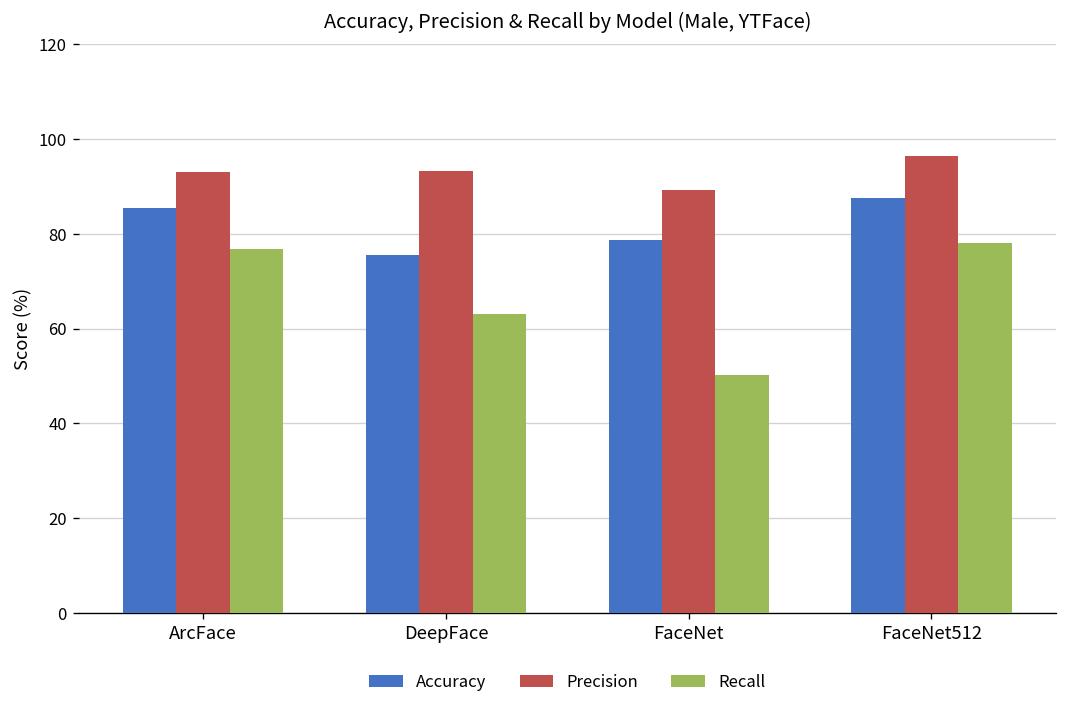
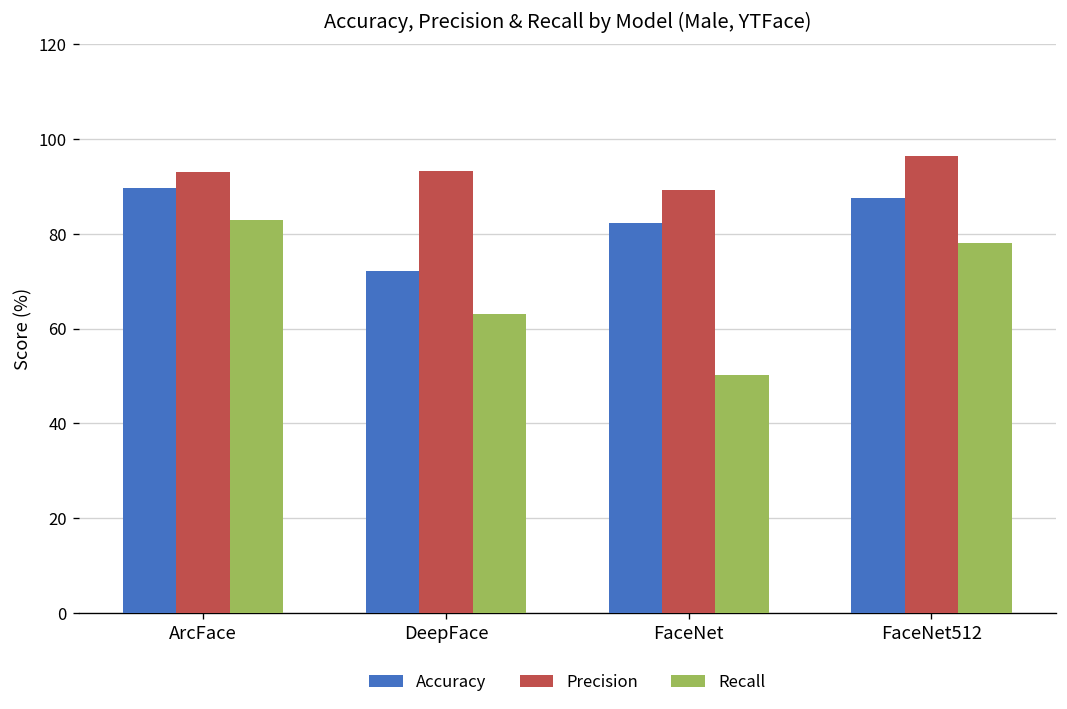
Accuracy, ArcFace: 86 -> 90
Recall, ArcFace: 77 -> 83
Accuracy, DeepFace: 76 -> 72
Accuracy, FaceNet: 79 -> 82
